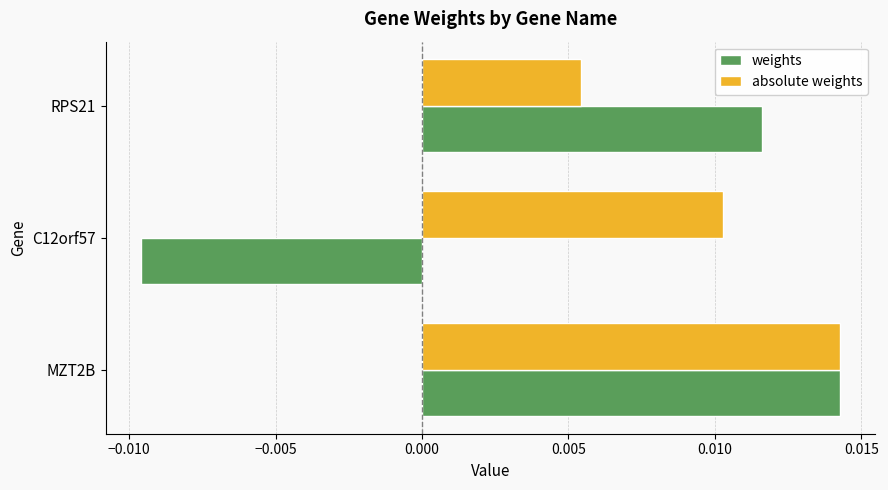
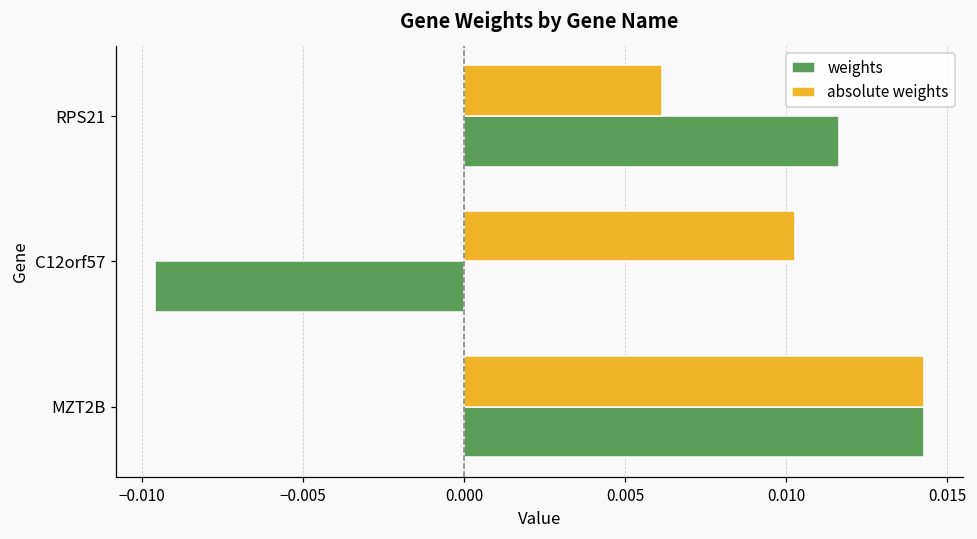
absolute weights, RPS21: 0.0054 -> 0.0061
